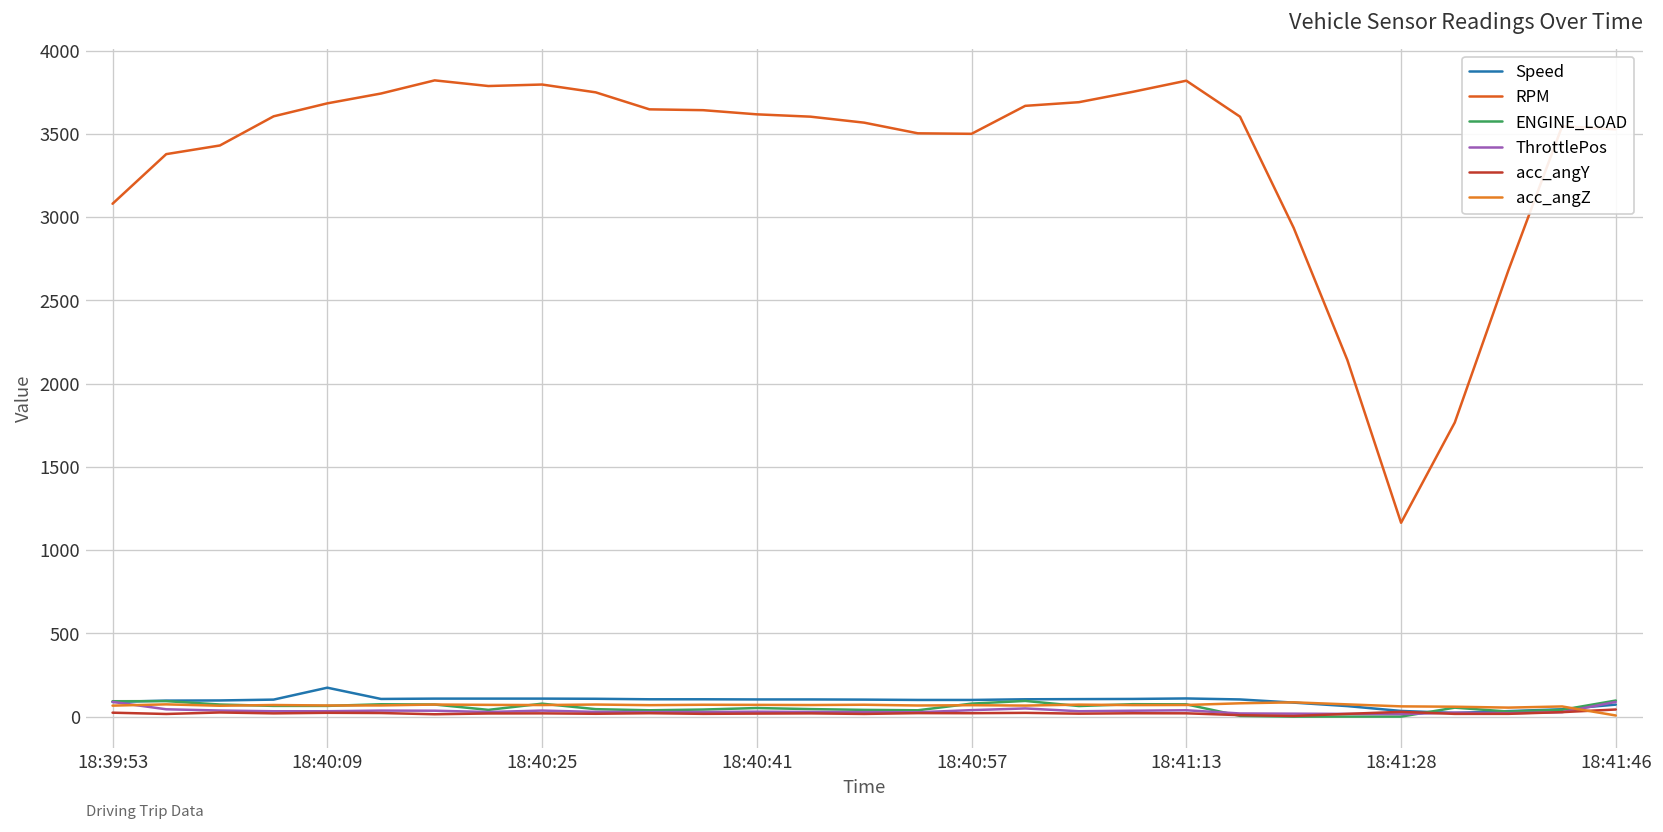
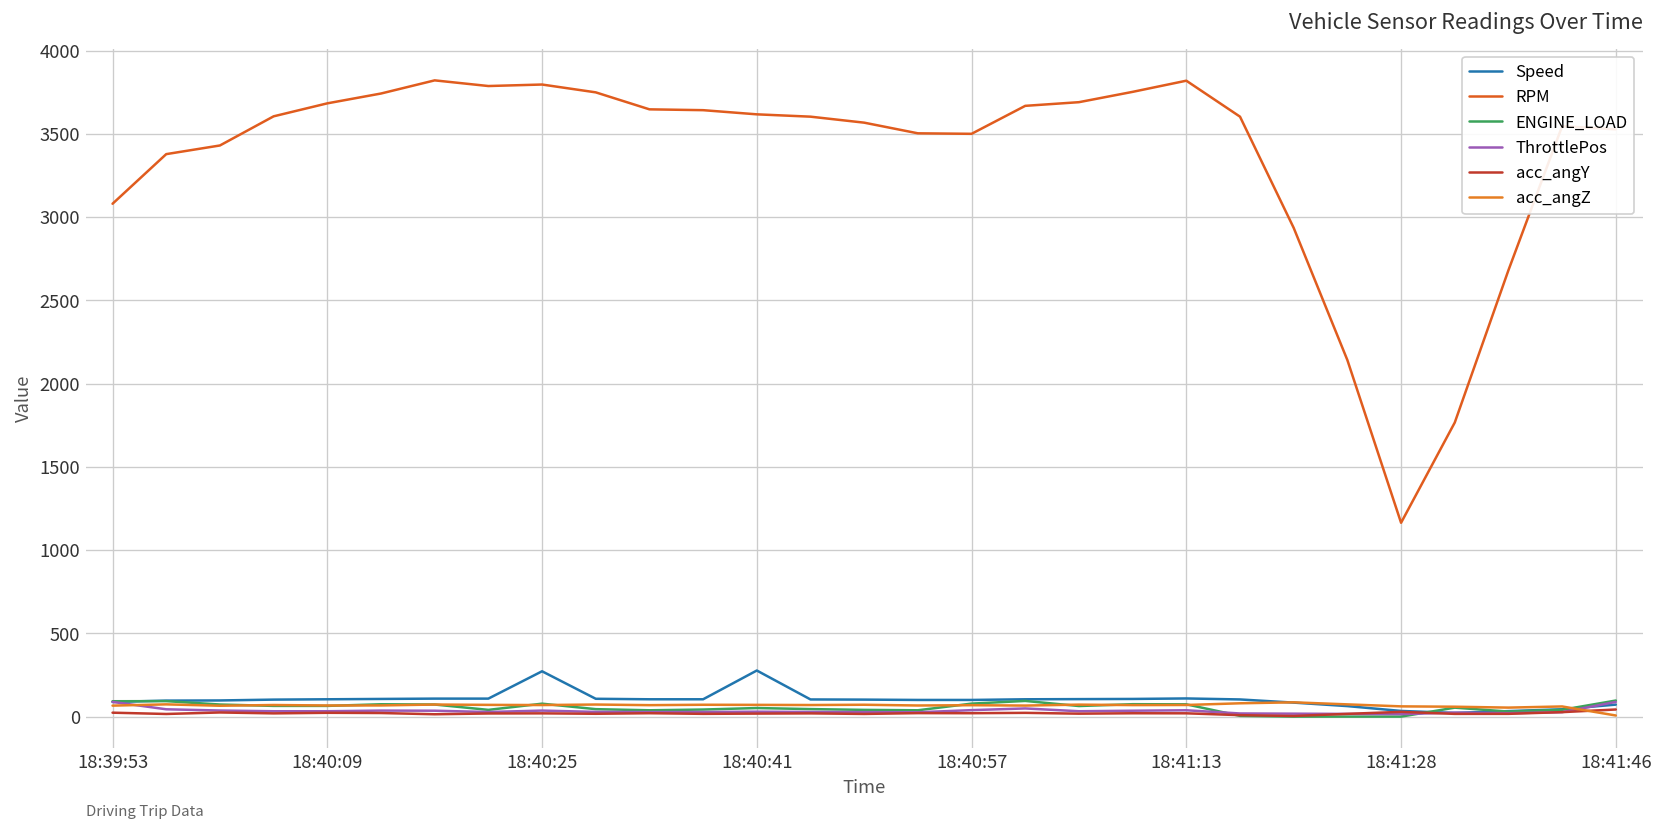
Speed, 18:40:09: 170 -> 100
Speed, 18:40:25: 110 -> 270
Speed, 18:40:41: 100 -> 280
